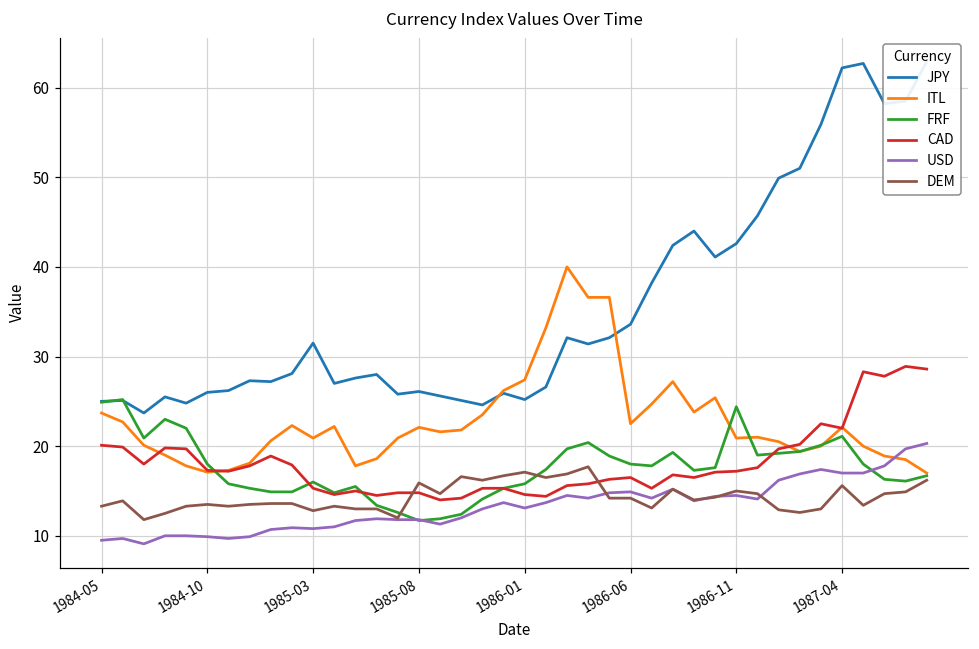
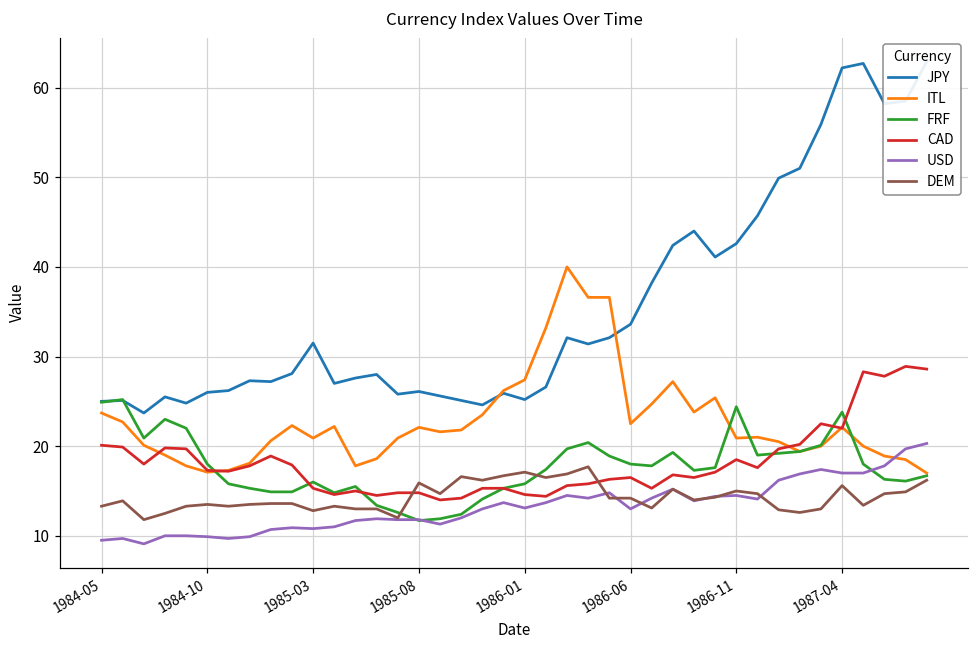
USD, 1986-06: 15 -> 13
CAD, 1986-11: 17 -> 19
FRF, 1987-04: 21 -> 24
